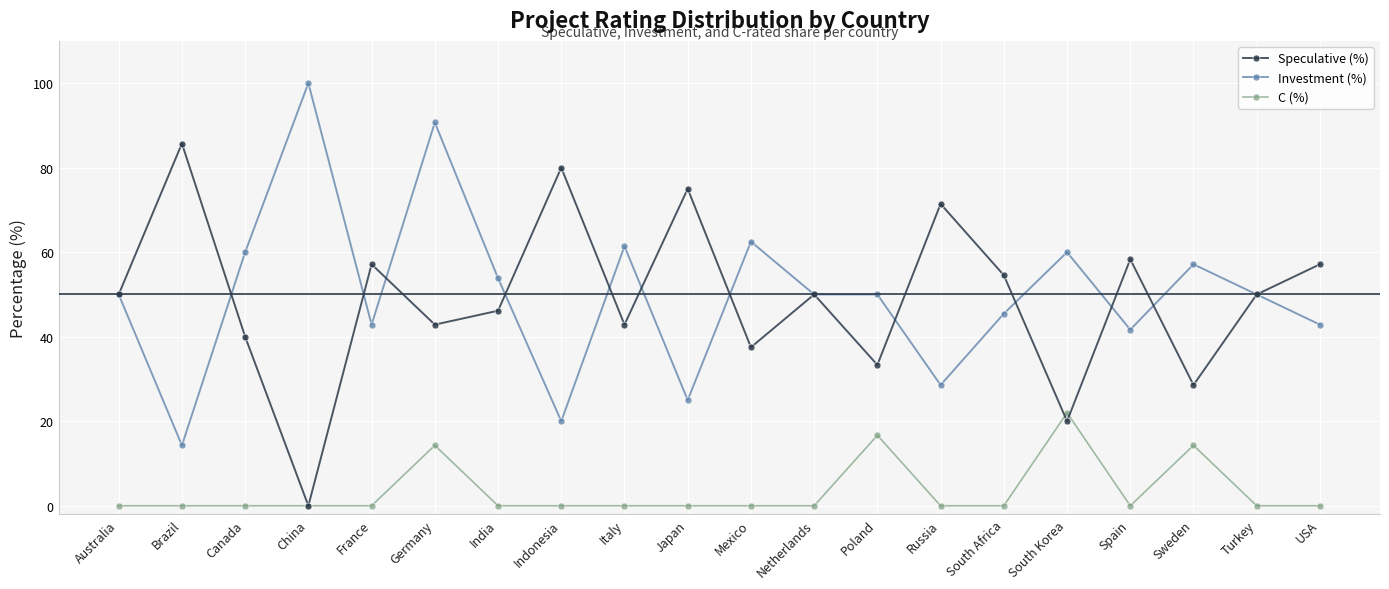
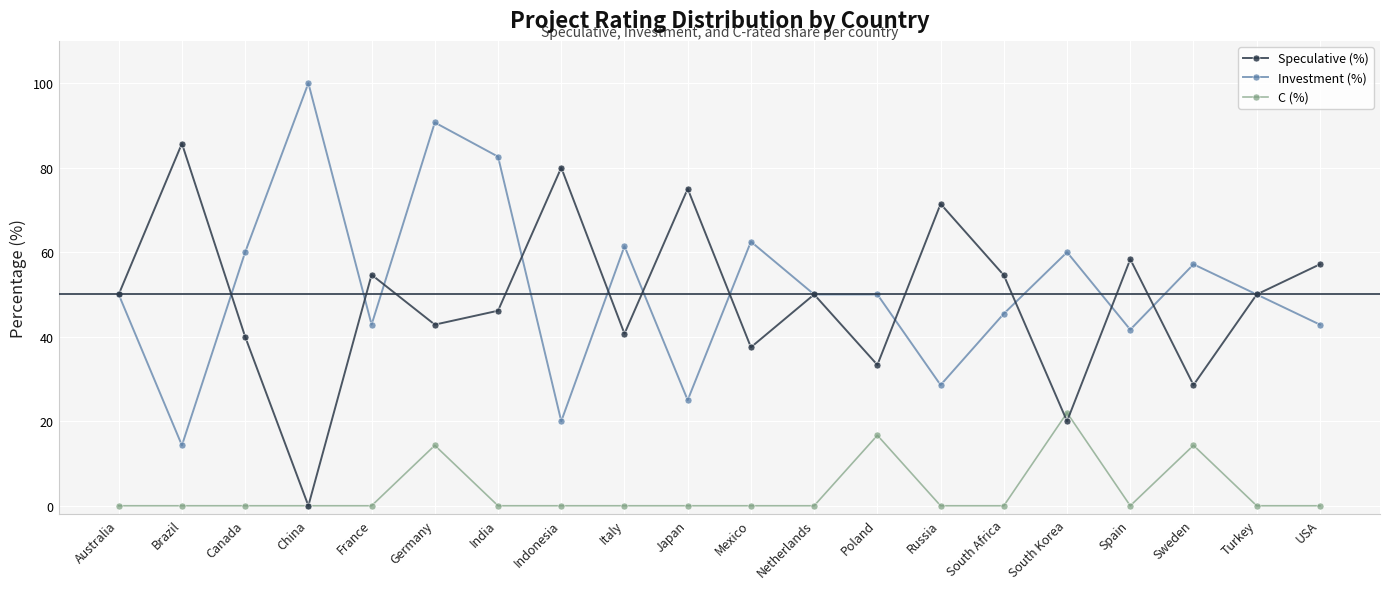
Speculative (%), France: 57 -> 55
Investment (%), India: 54 -> 83
Speculative (%), Italy: 43 -> 41
